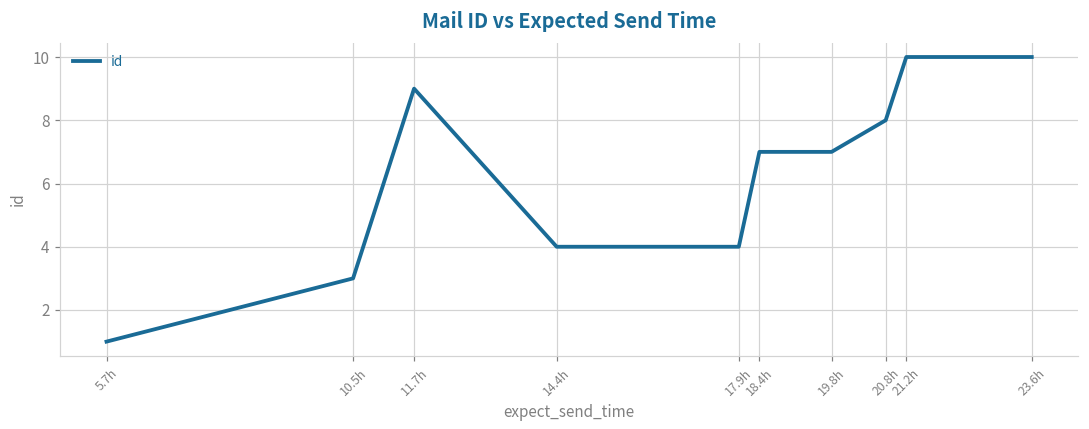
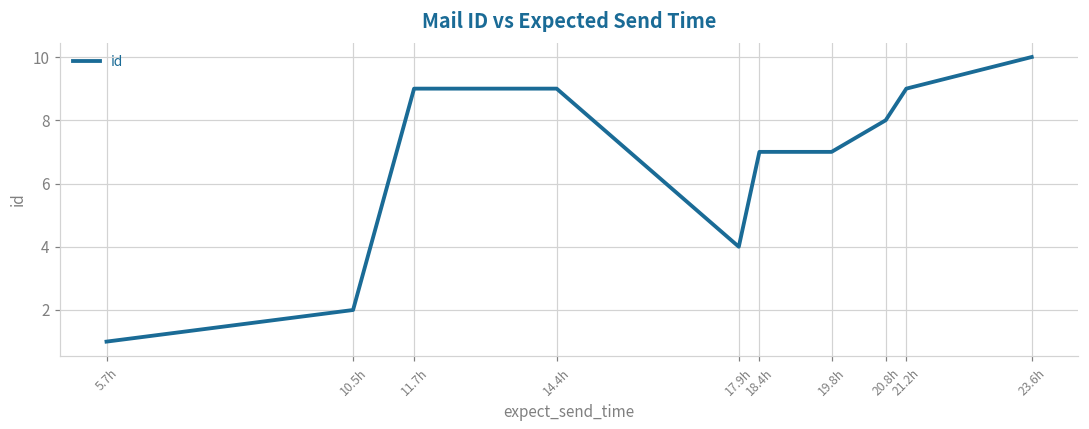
10.5h: 3 -> 2
14.4h: 4 -> 9
21.2h: 10 -> 9
